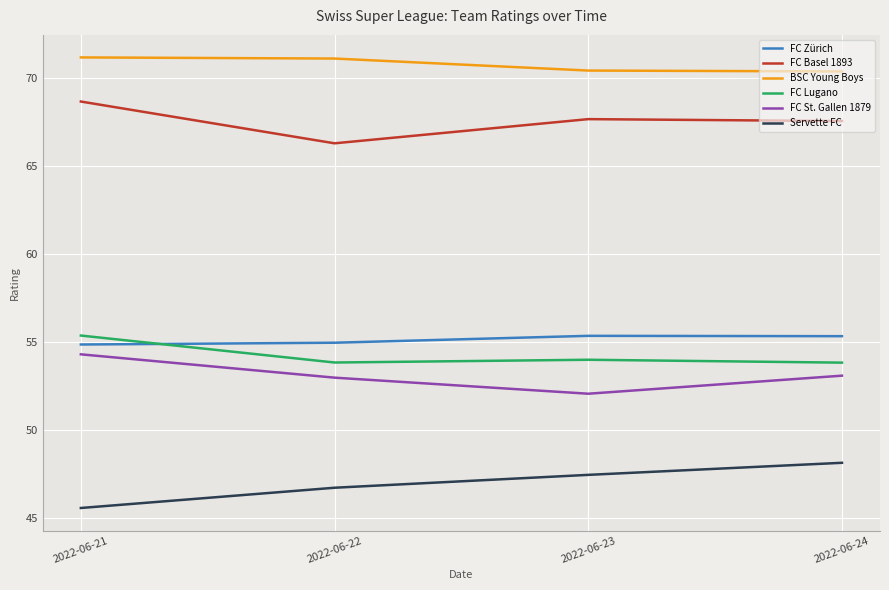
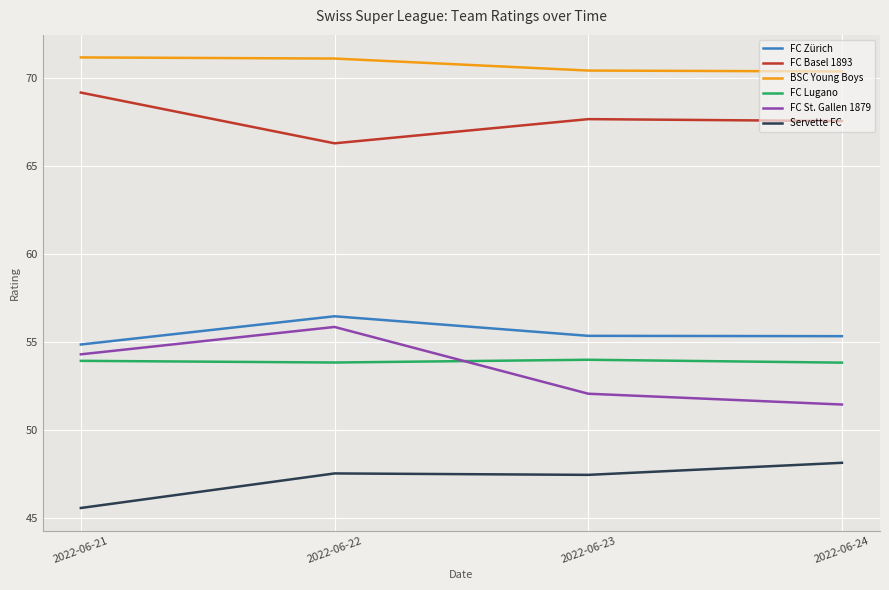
FC Basel 1893, 2022-06-21: 68.7 -> 69.2
FC Lugano, 2022-06-21: 55.4 -> 53.9
FC Zürich, 2022-06-22: 55.0 -> 56.5
FC St. Gallen 1879, 2022-06-22: 53.0 -> 55.9
Servette FC, 2022-06-22: 46.7 -> 47.5
FC St. Gallen 1879, 2022-06-24: 53.1 -> 51.4
